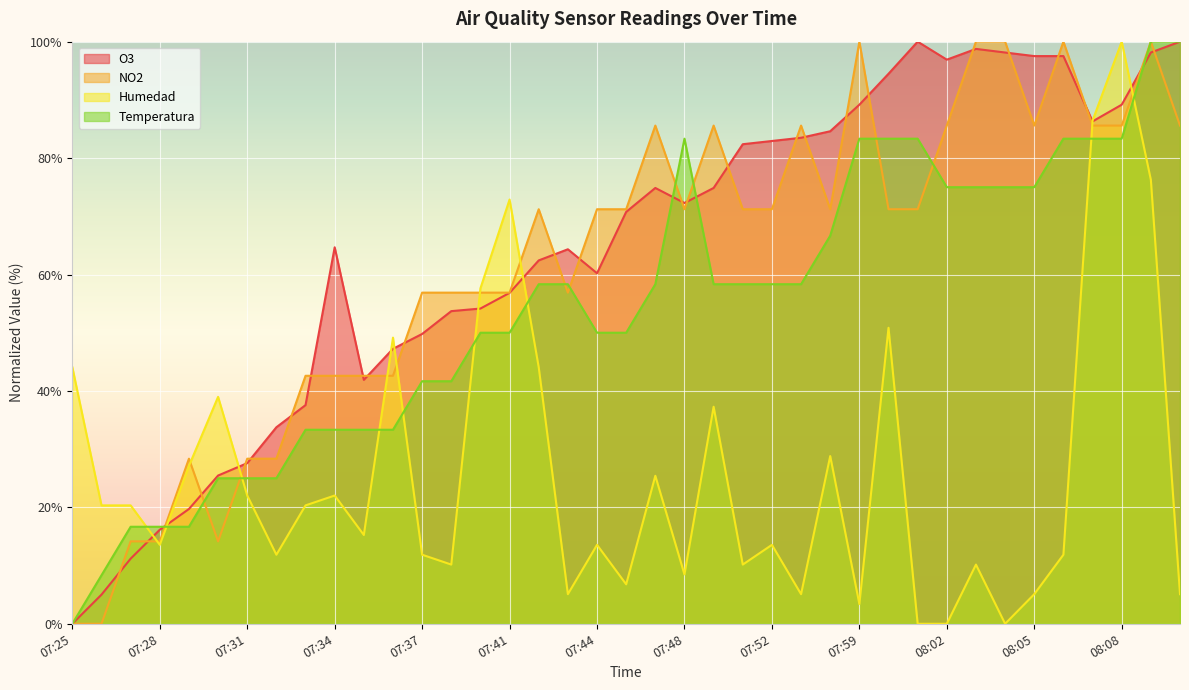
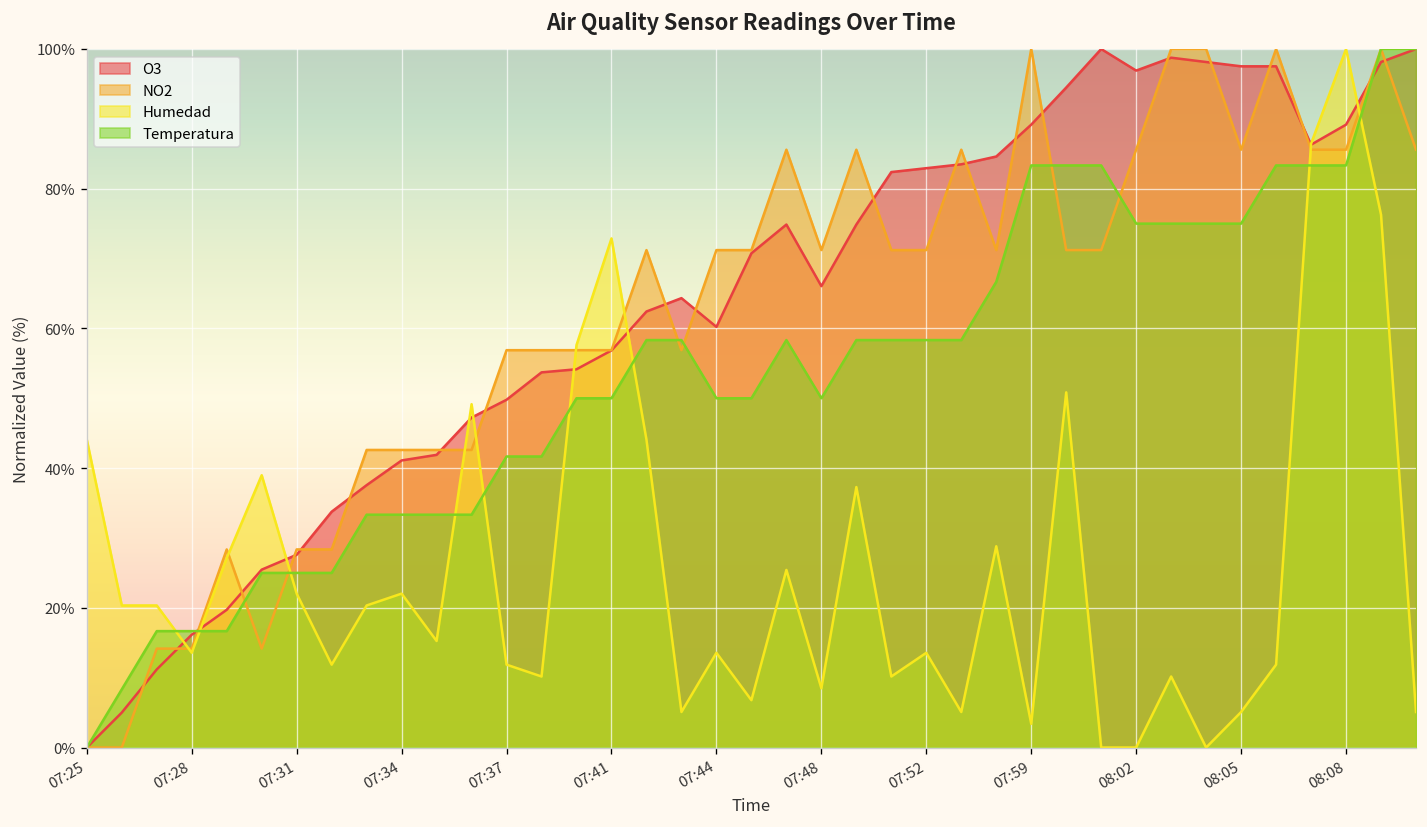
O3, 07:34: 65% -> 41%
O3, 07:48: 72% -> 66%
Temperatura, 07:48: 83% -> 50%
